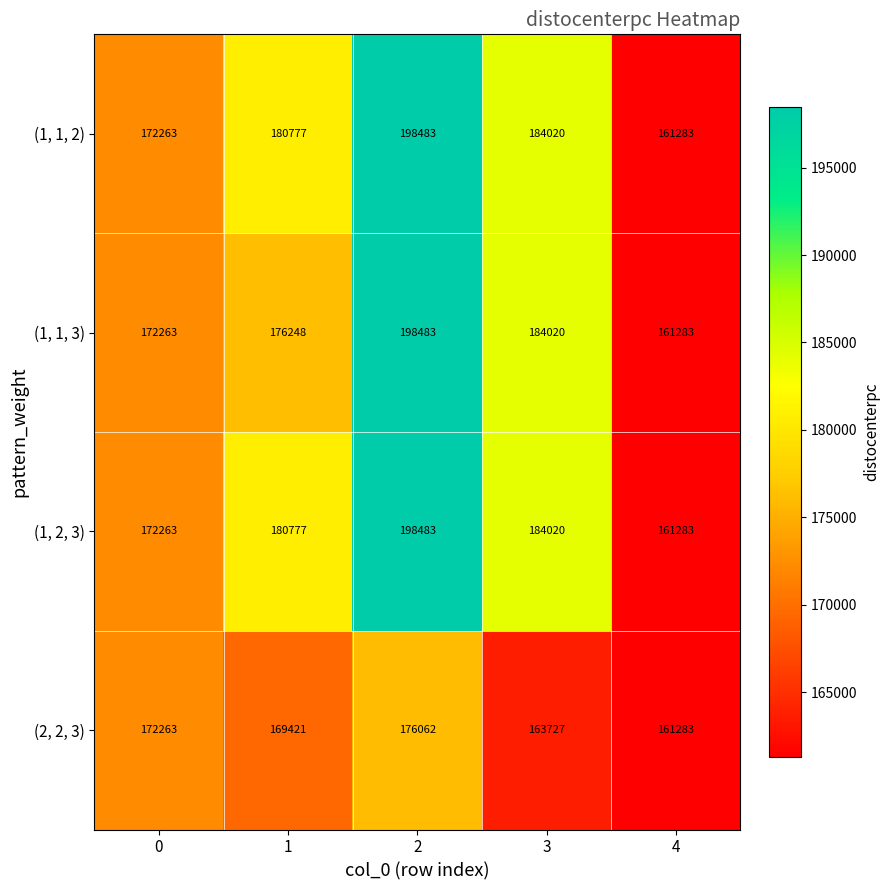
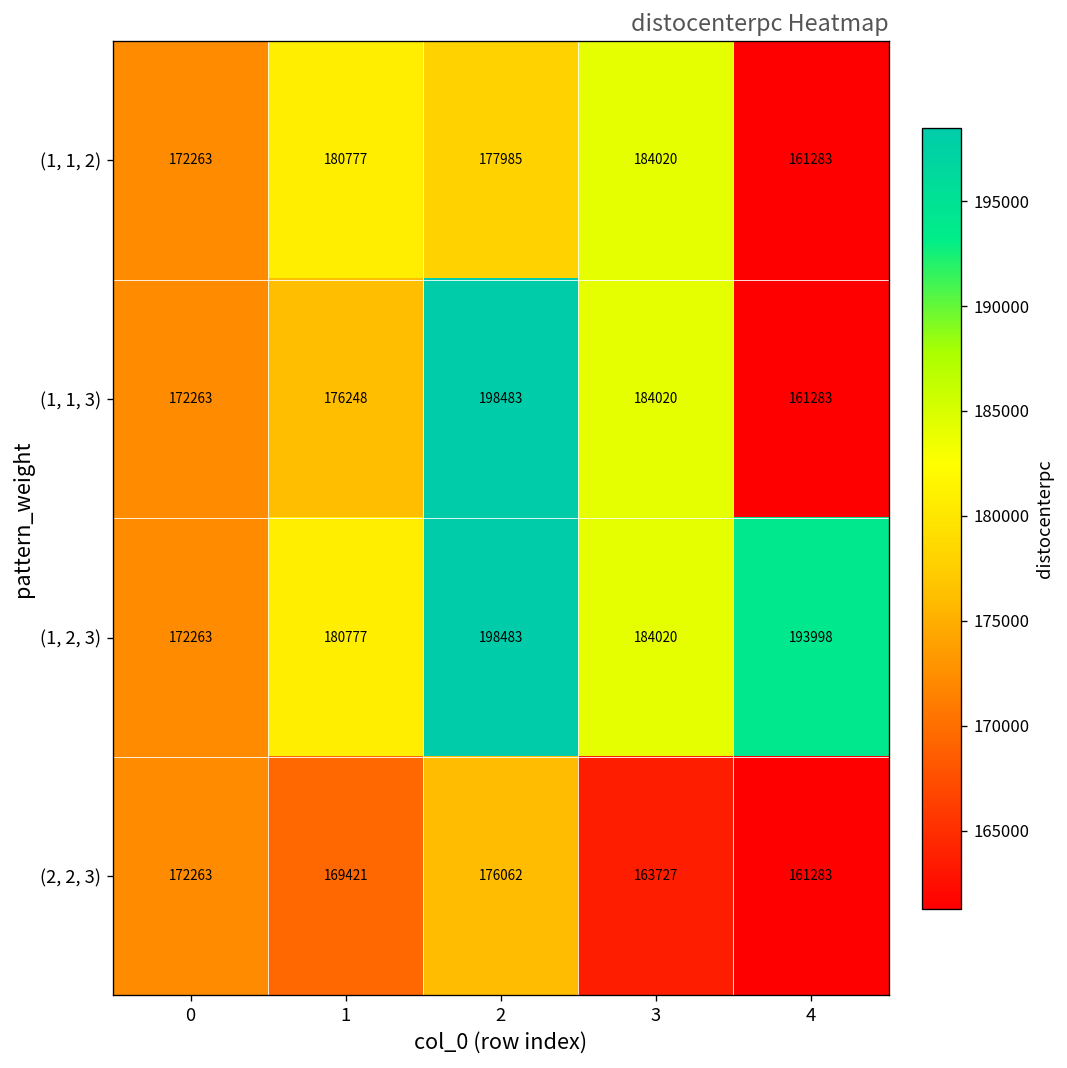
(1, 1, 2), 2: 198483 -> 177985
(1, 2, 3), 4: 161283 -> 193998
